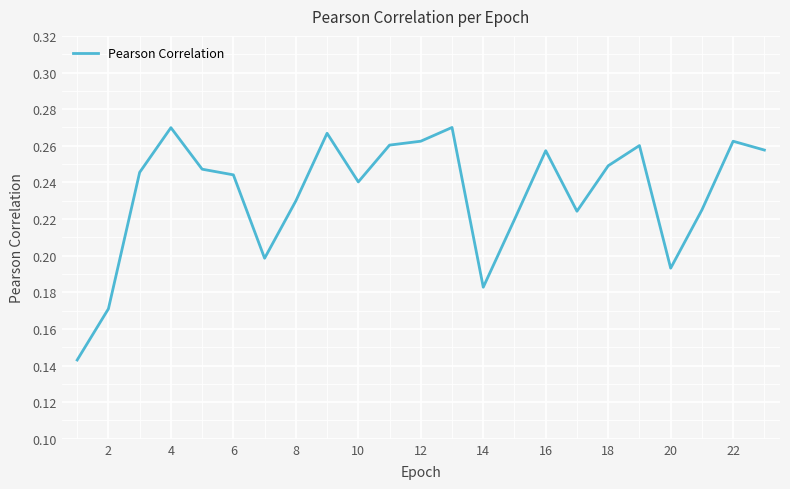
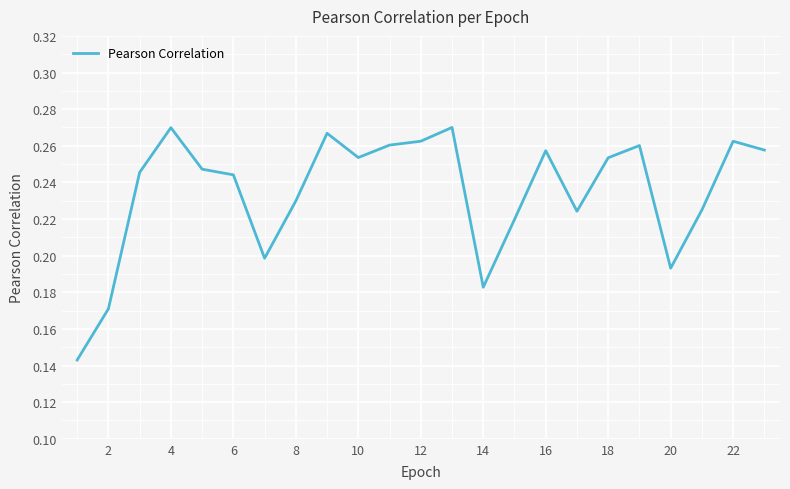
10: 0.240 -> 0.254
18: 0.249 -> 0.253
